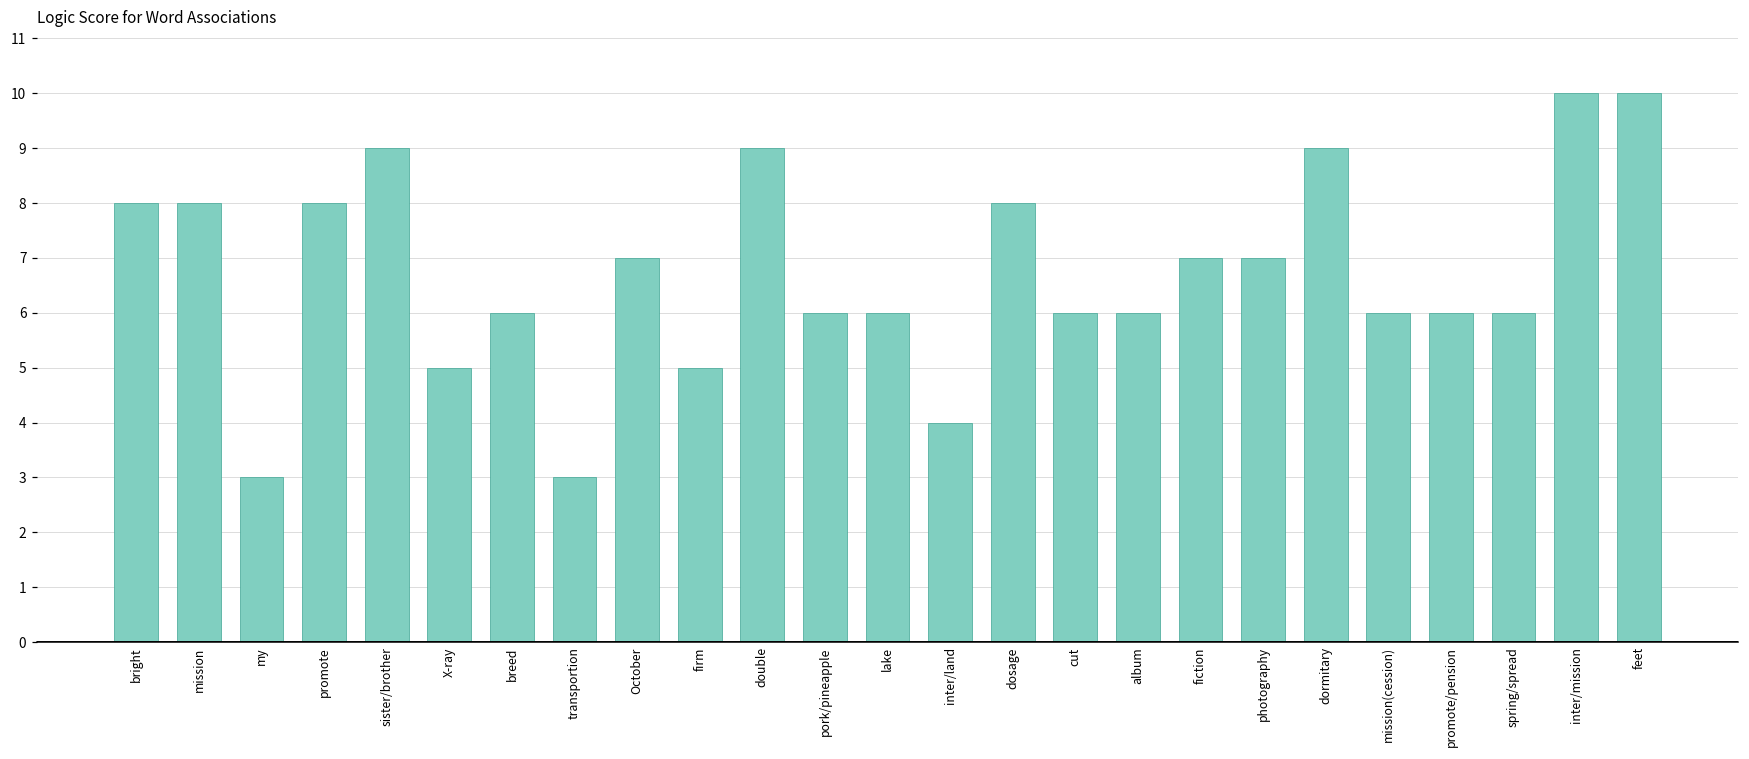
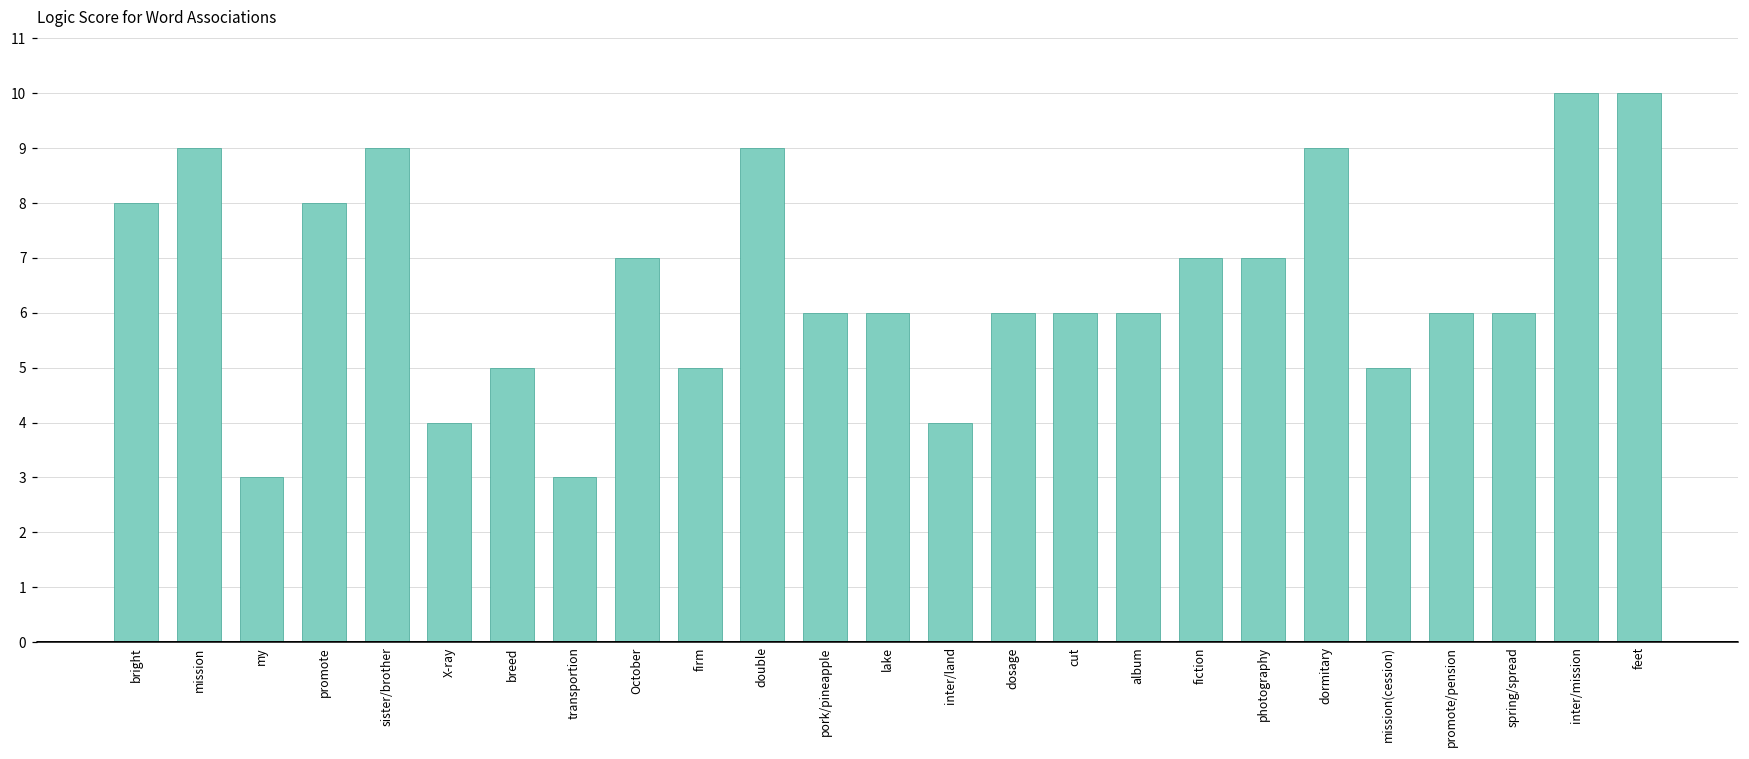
mission: 8 -> 9
X-ray: 5 -> 4
breed: 6 -> 5
dosage: 8 -> 6
mission(cession): 6 -> 5
